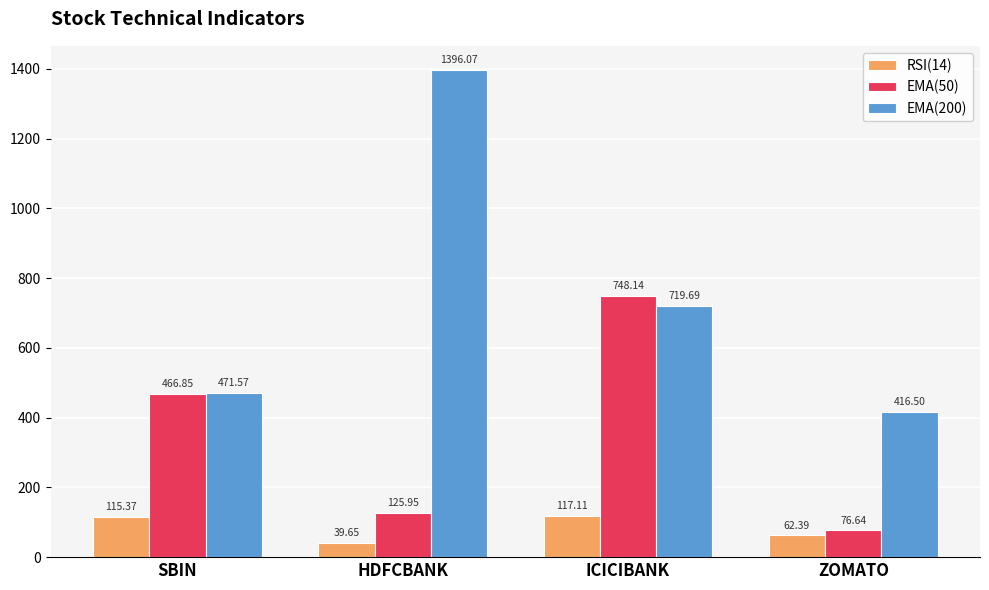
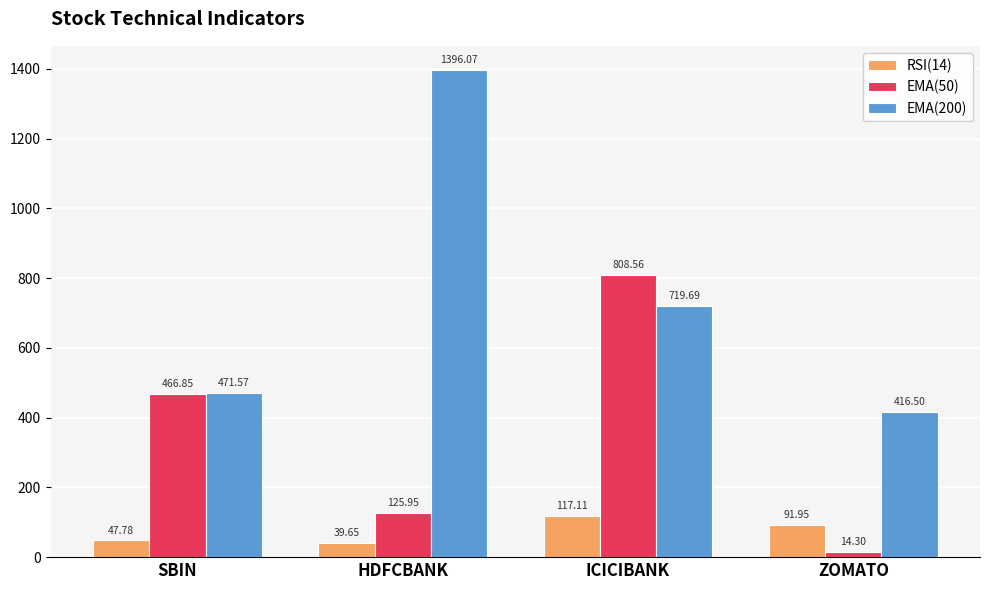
RSI(14), SBIN: 115.37 -> 47.78
EMA(50), ICICIBANK: 748.14 -> 808.56
RSI(14), ZOMATO: 62.39 -> 91.95
EMA(50), ZOMATO: 76.64 -> 14.30
